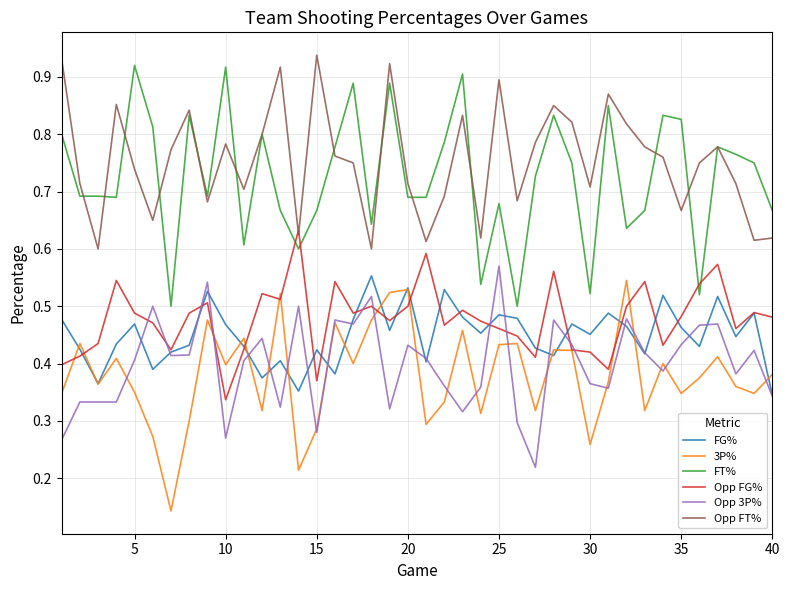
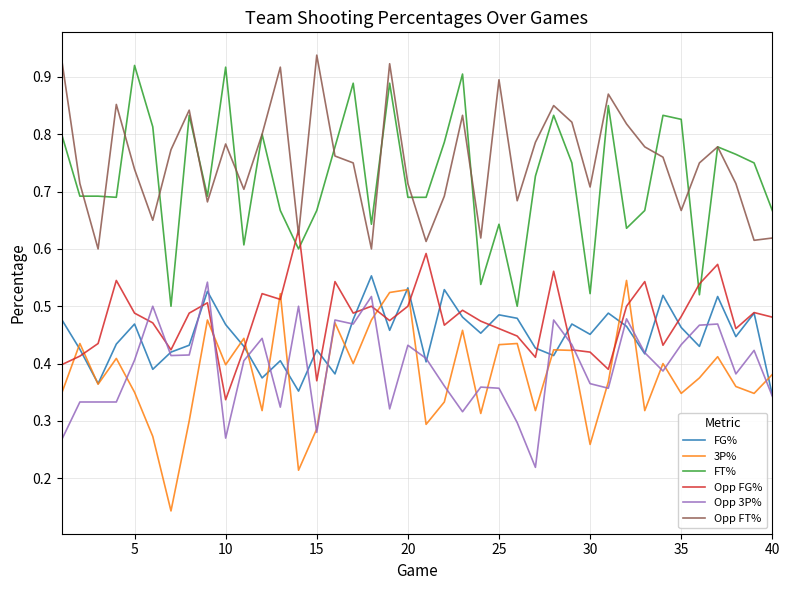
FT%, 25: 0.68 -> 0.64
Opp 3P%, 25: 0.57 -> 0.36
